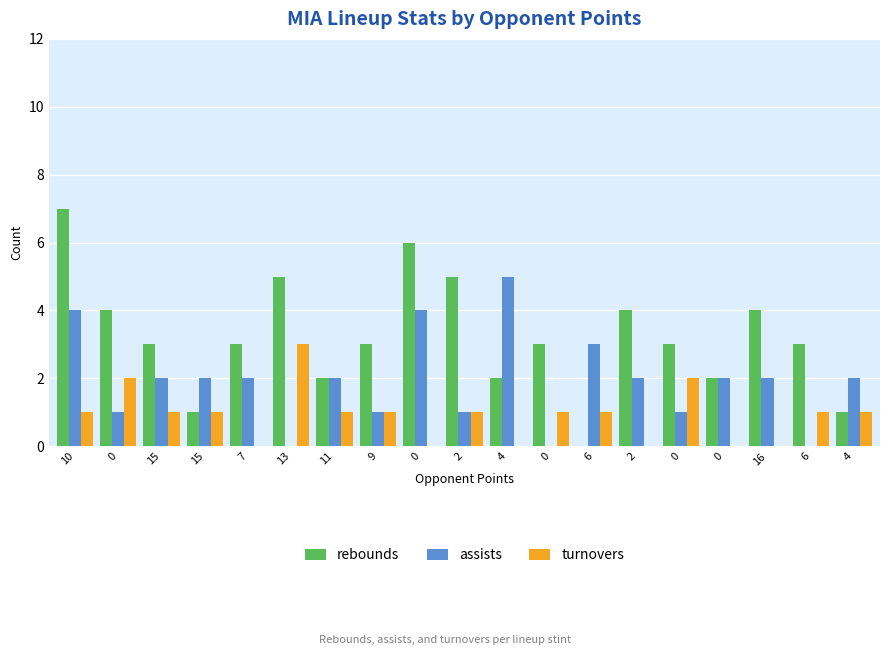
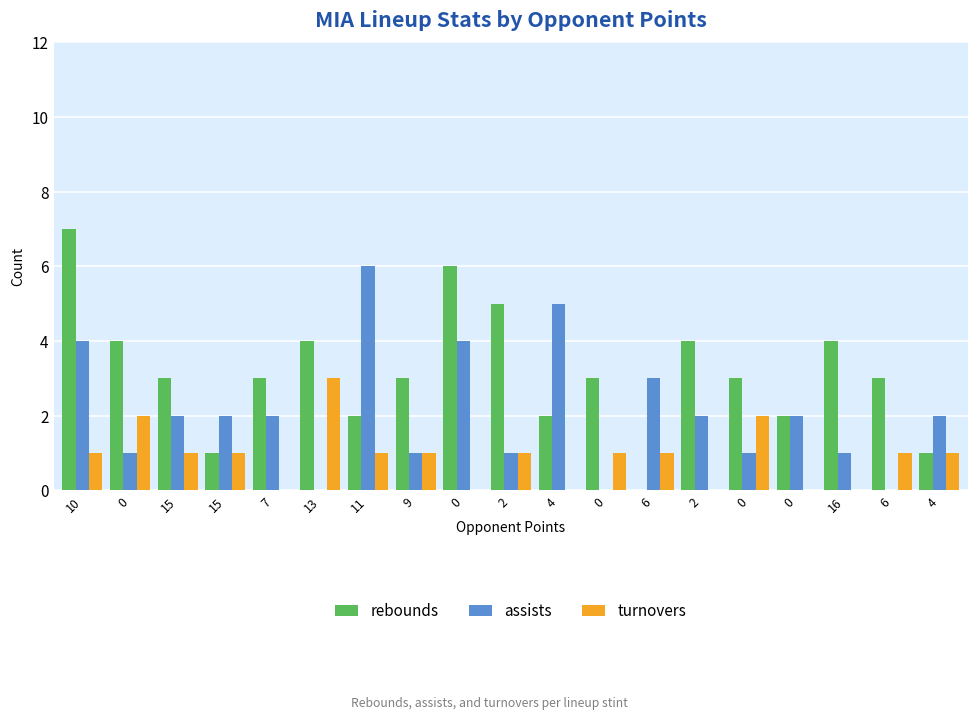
rebounds, 13: 5 -> 4
assists, 11: 2 -> 6
assists, 16: 2 -> 1
